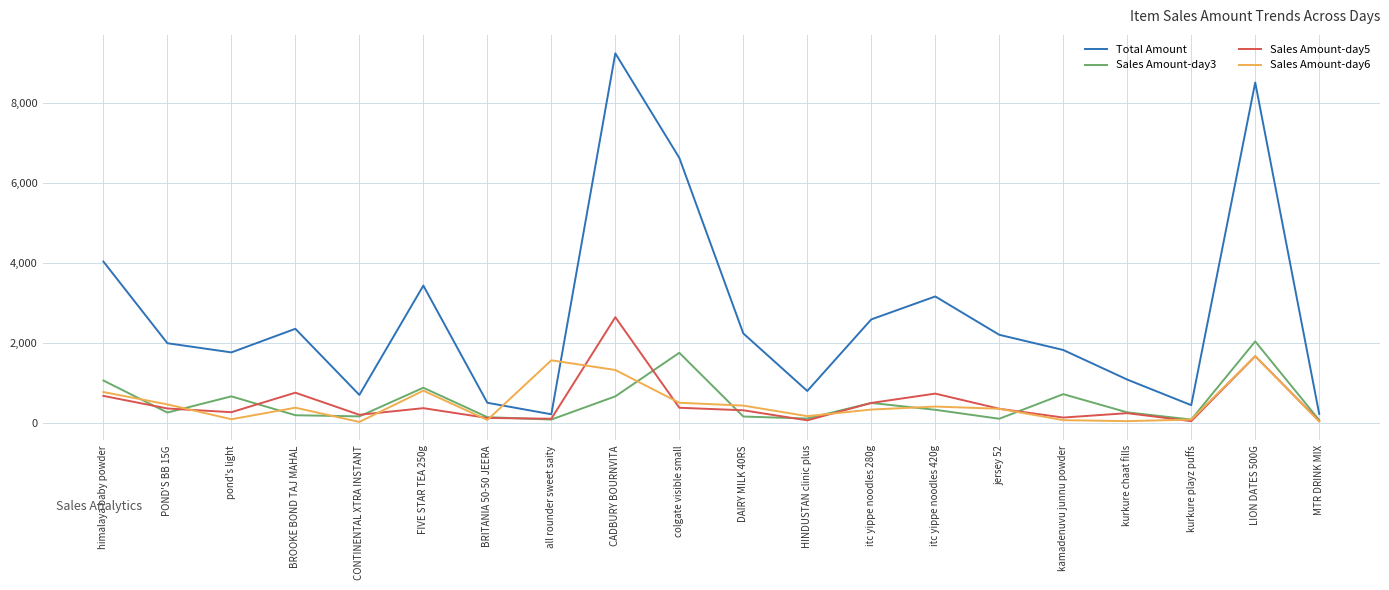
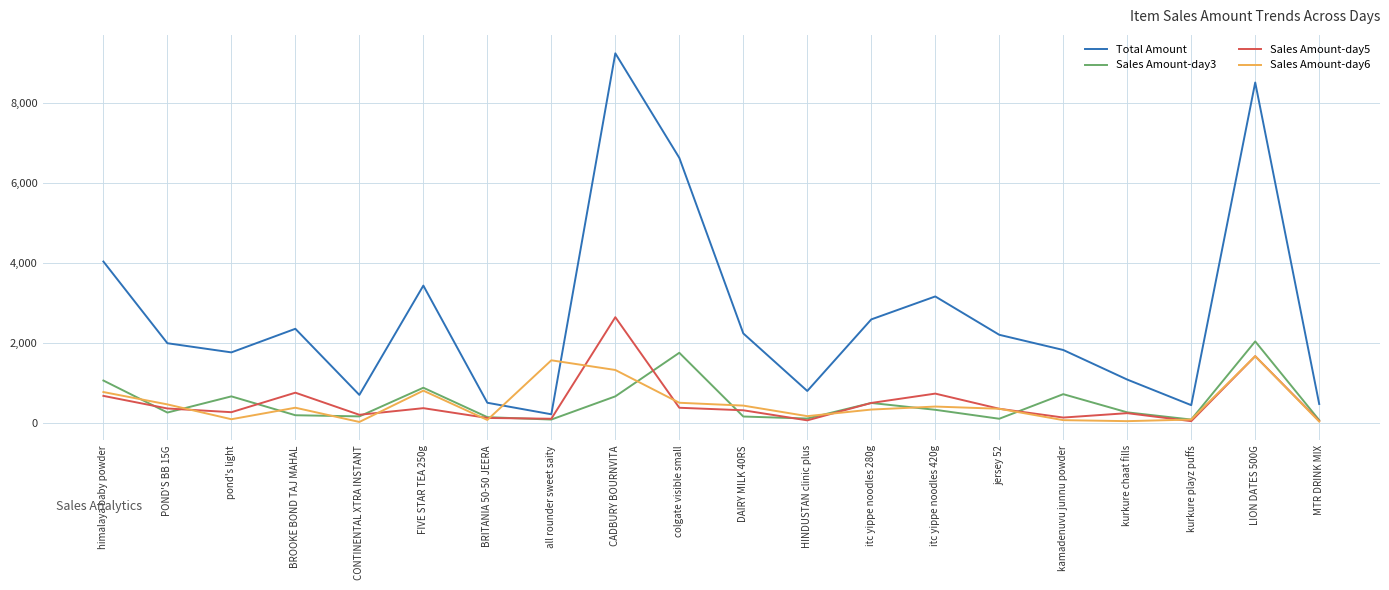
Total Amount, MTR DRINK MIX: 200 -> 500
